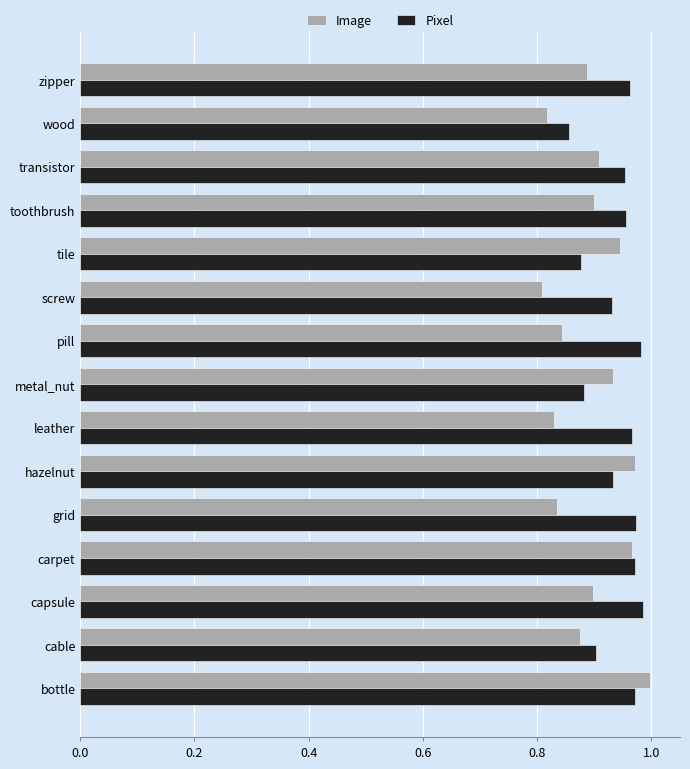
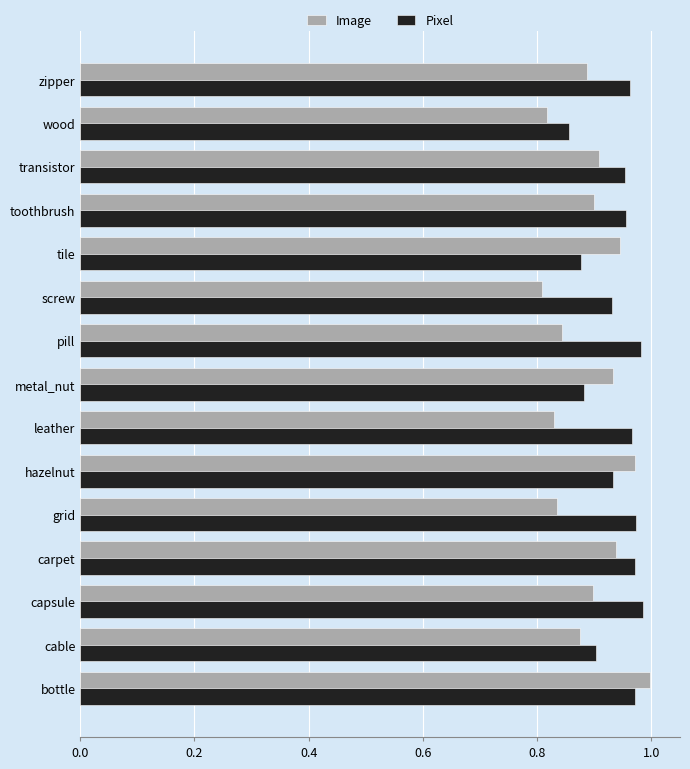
Image, carpet: 0.97 -> 0.94
